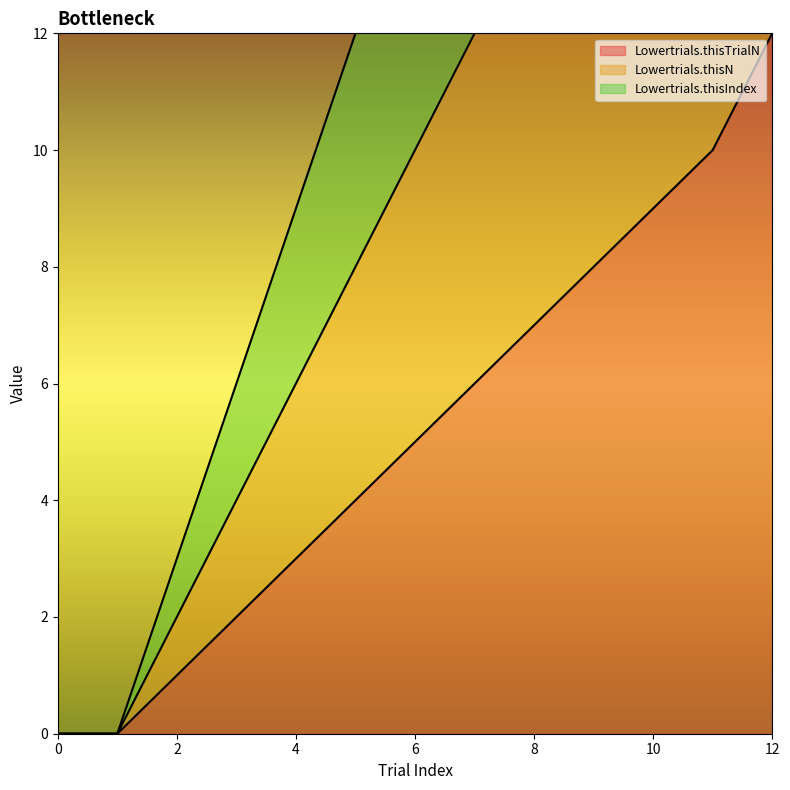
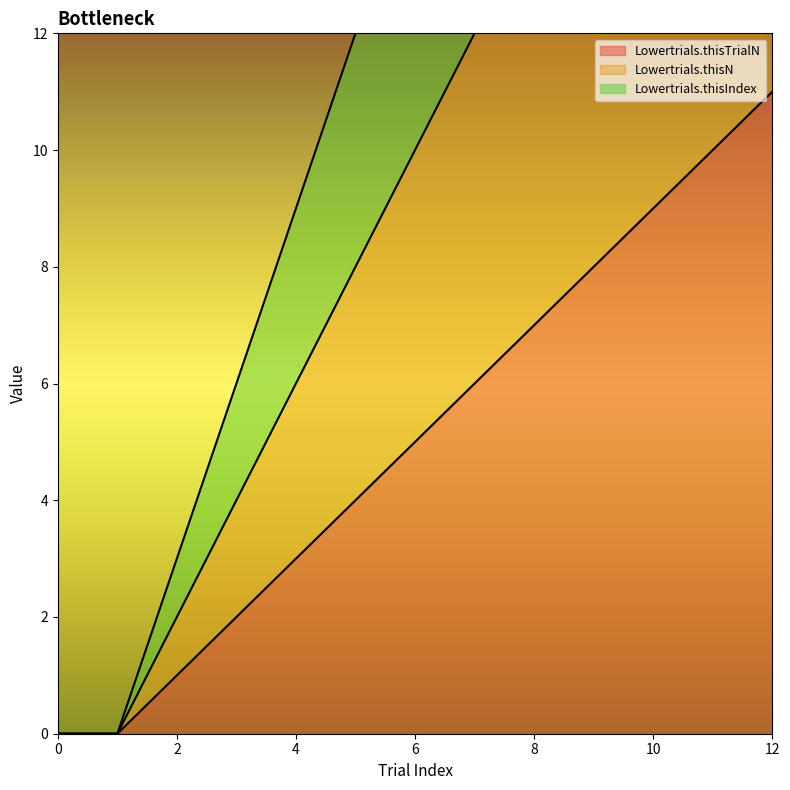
Lowertrials.thisTrialN, 12: 12 -> 11
